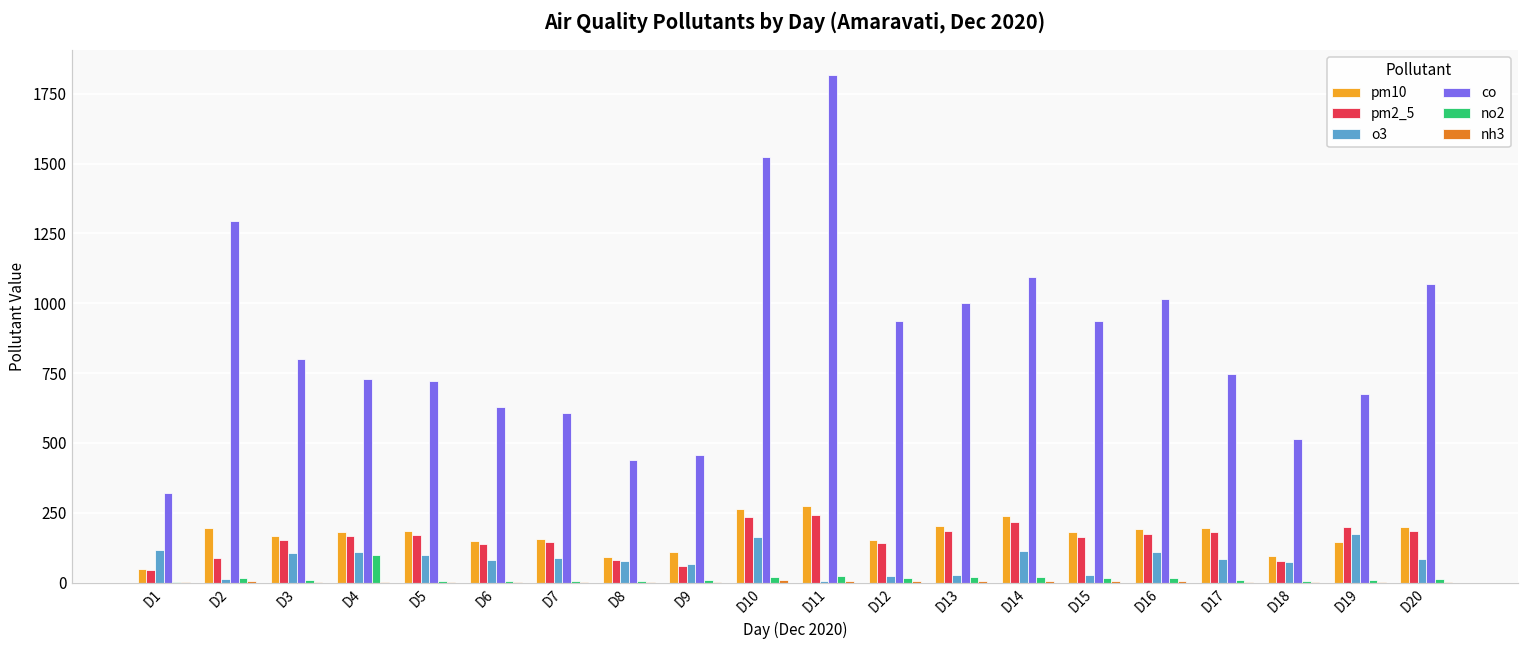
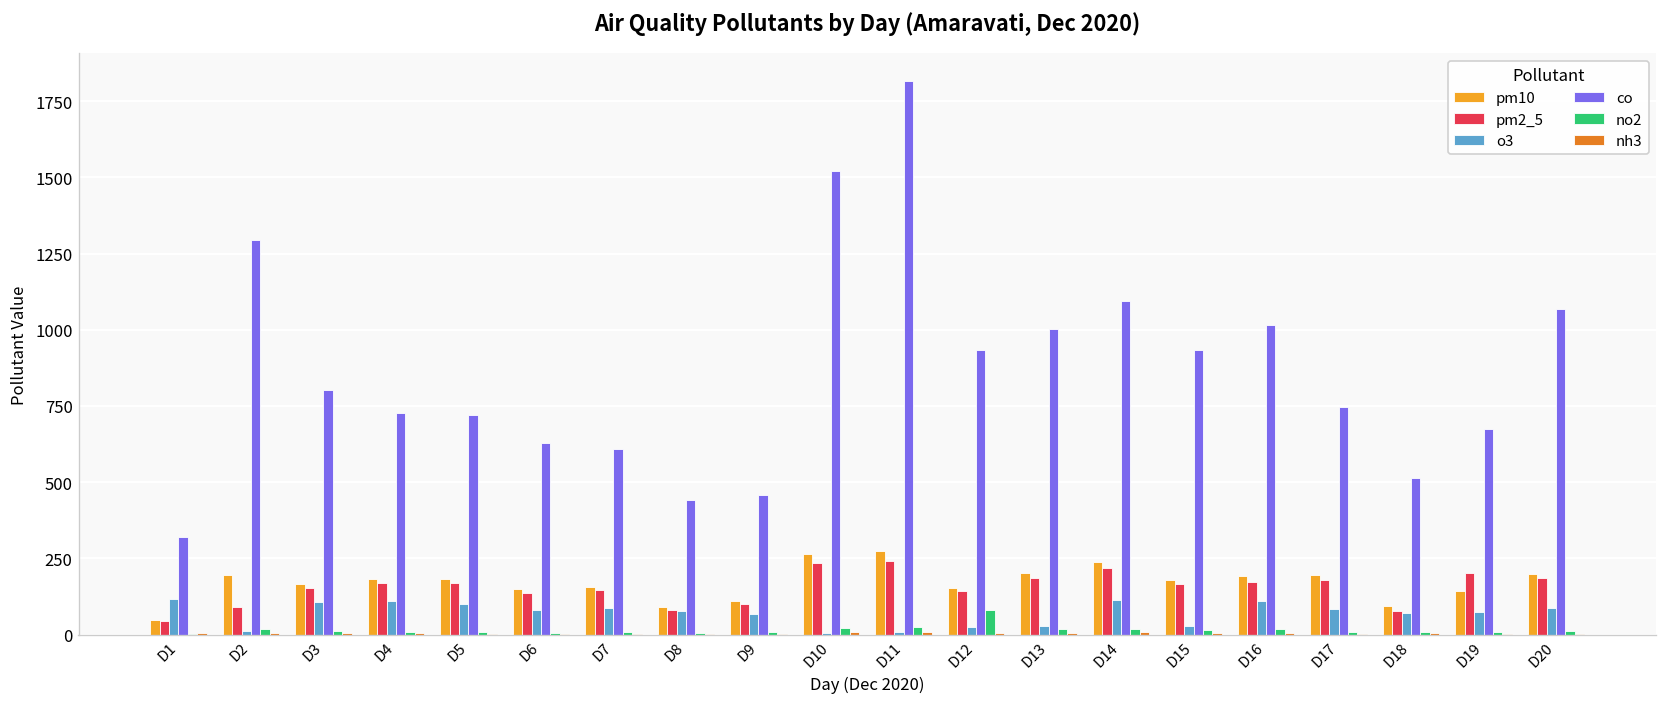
no2, D4: 100 -> 10
pm2_5, D9: 60 -> 100
o3, D10: 160 -> 0
no2, D12: 20 -> 80
o3, D19: 170 -> 70
